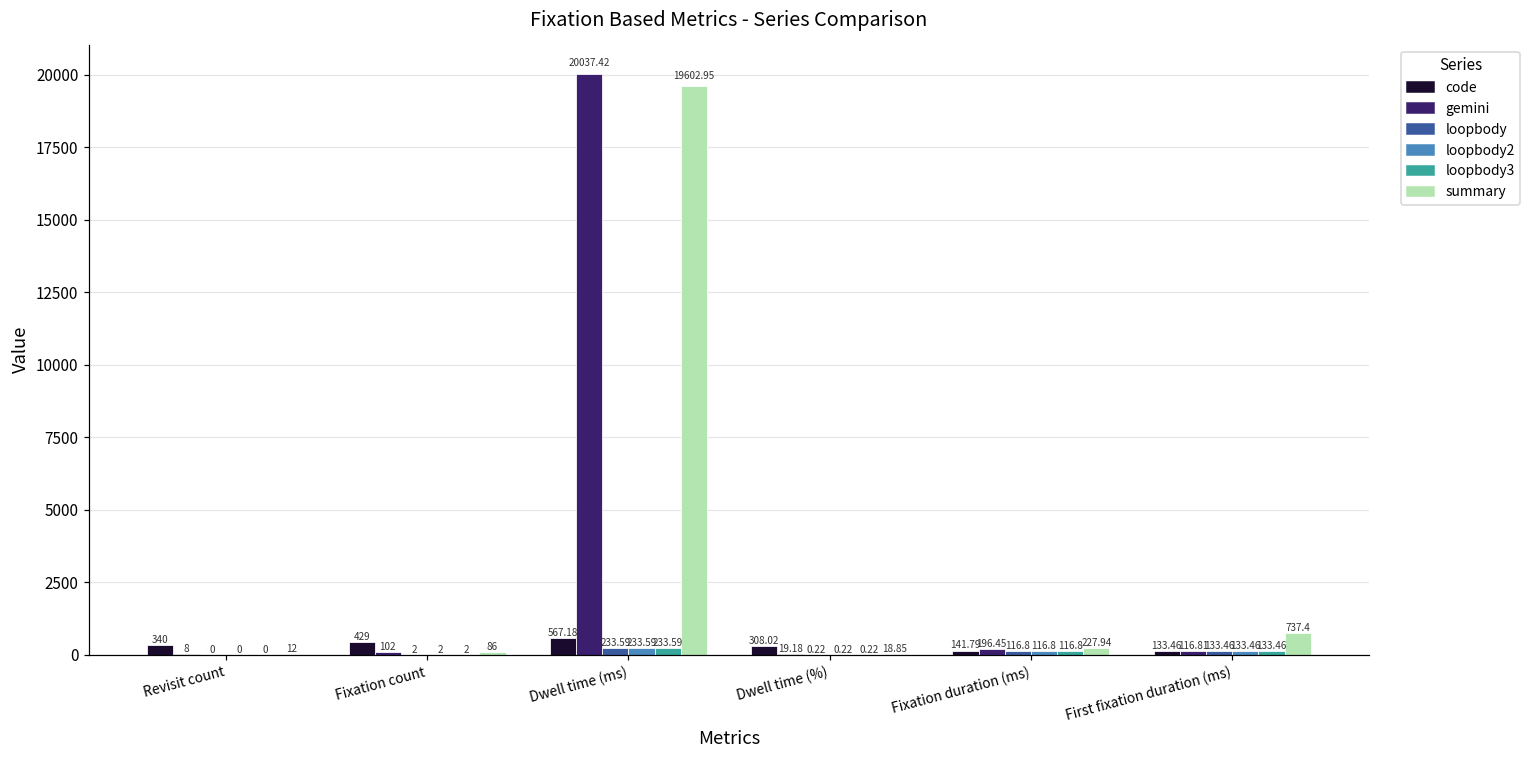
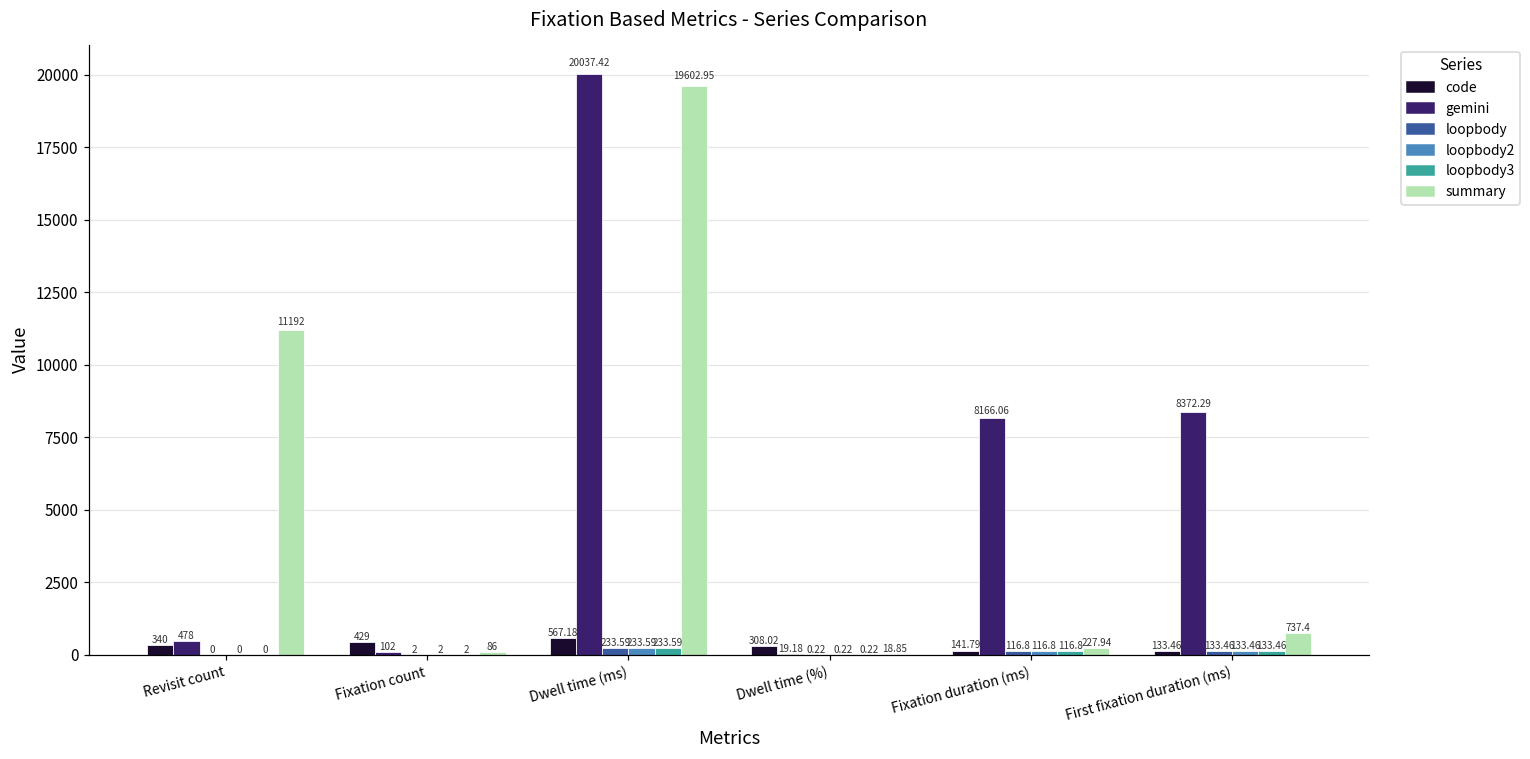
gemini, Revisit count: 8 -> 478
summary, Revisit count: 12 -> 11192
gemini, Fixation duration (ms): 196.45 -> 8166.06
gemini, First fixation duration (ms): 116.81 -> 8372.29
